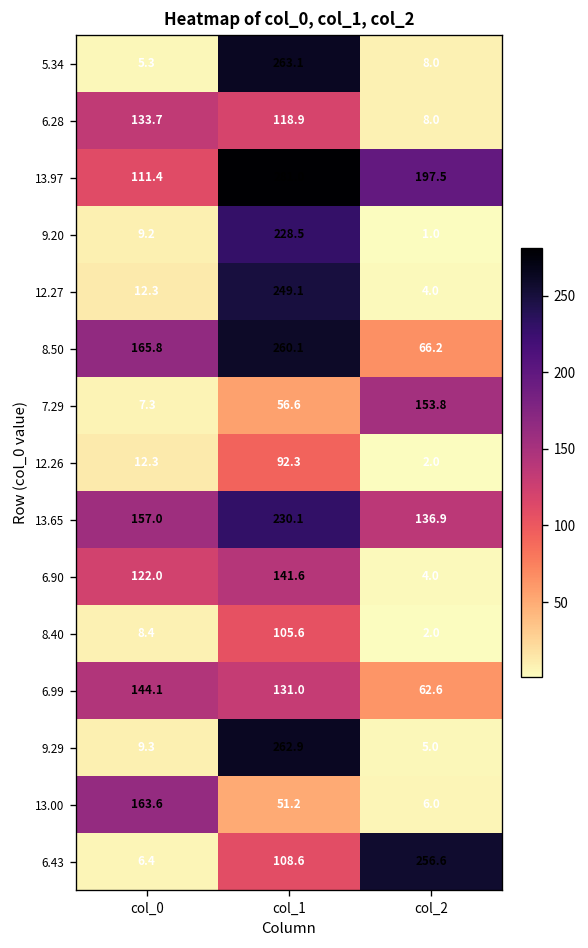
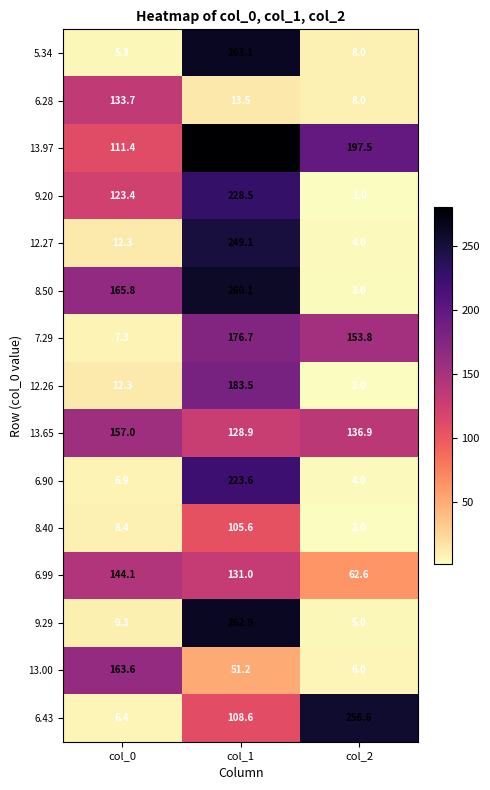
6.28, col_1: 118.9 -> 13.5
9.20, col_0: 9.2 -> 123.4
8.50, col_2: 66.2 -> 3.0
7.29, col_1: 56.6 -> 176.7
12.26, col_1: 92.3 -> 183.5
13.65, col_1: 230.1 -> 128.9
6.90, col_0: 122.0 -> 6.9
6.90, col_1: 141.6 -> 223.6
